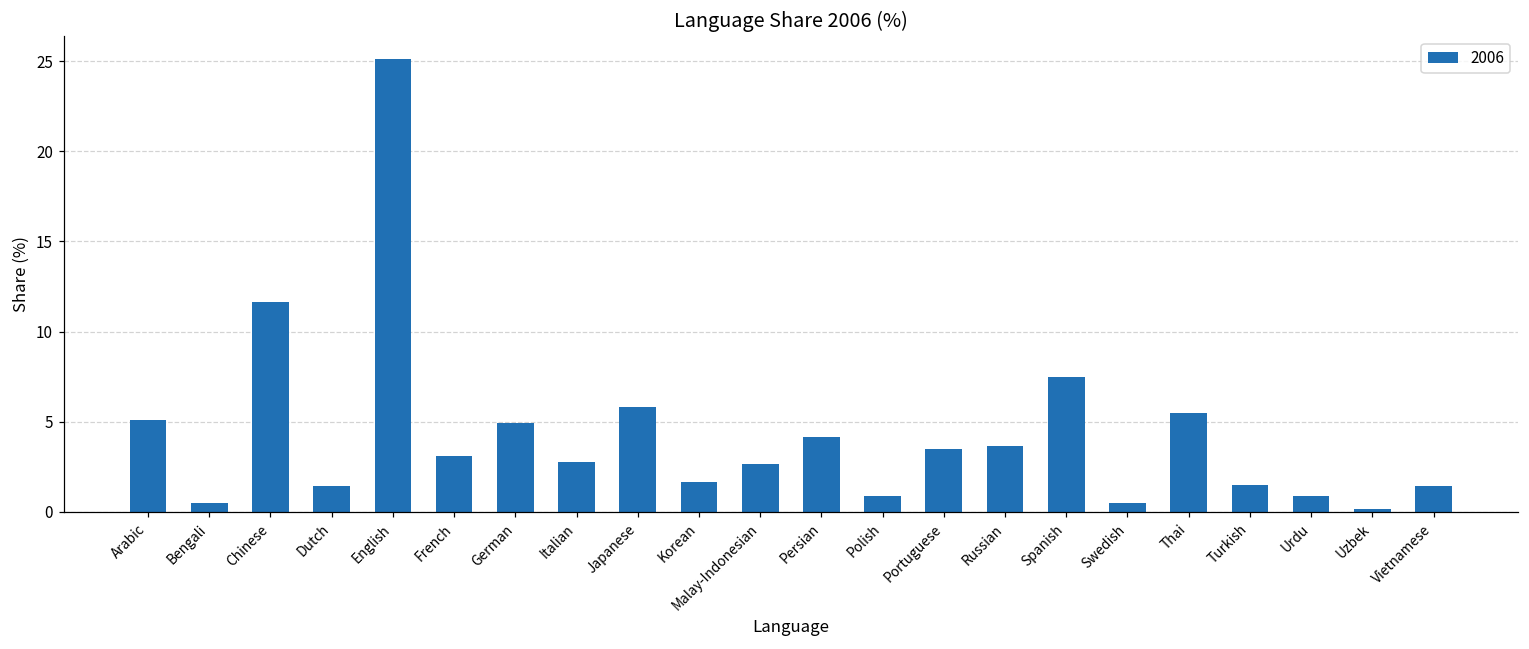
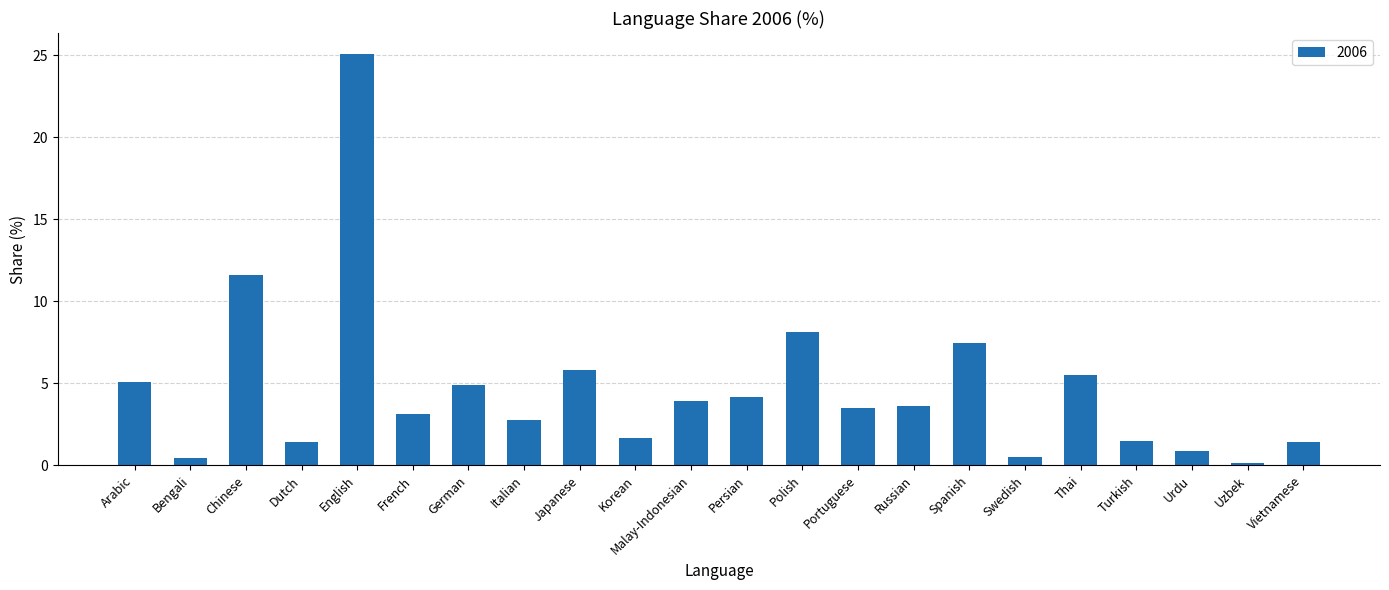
Malay-Indonesian: 2.7 -> 3.9
Polish: 0.9 -> 8.1
